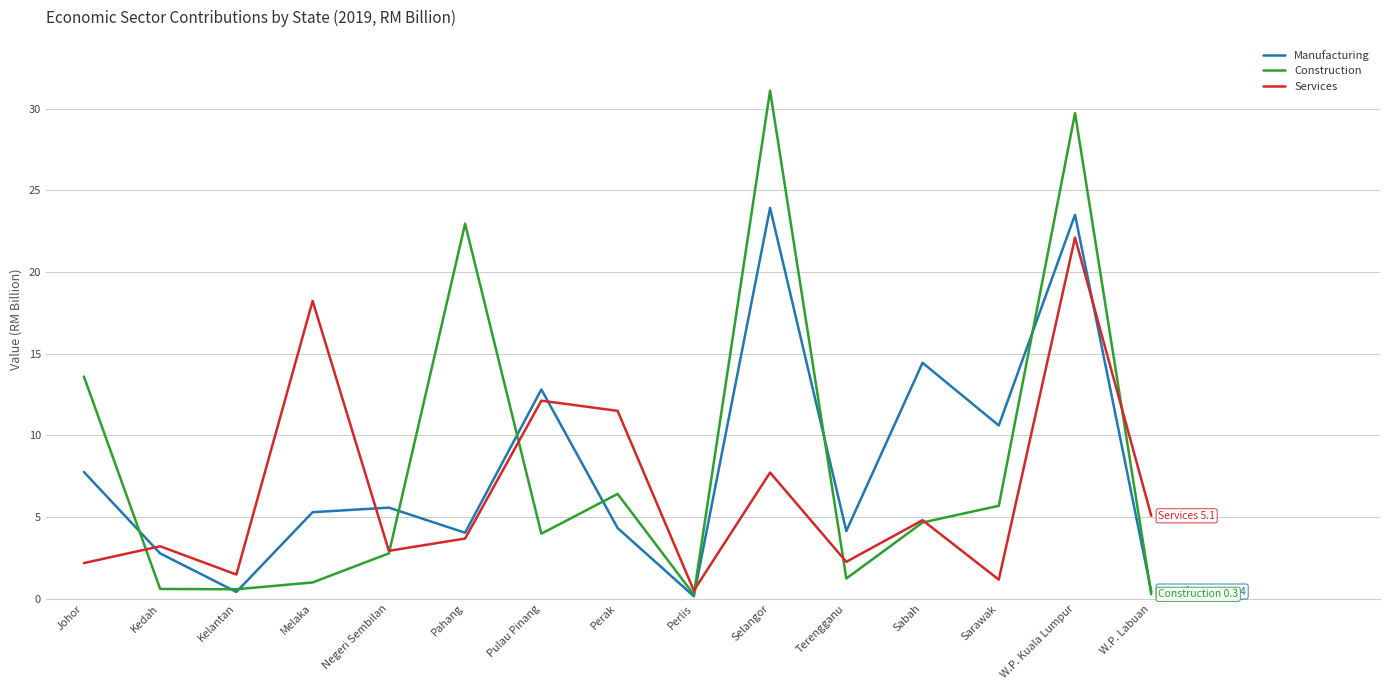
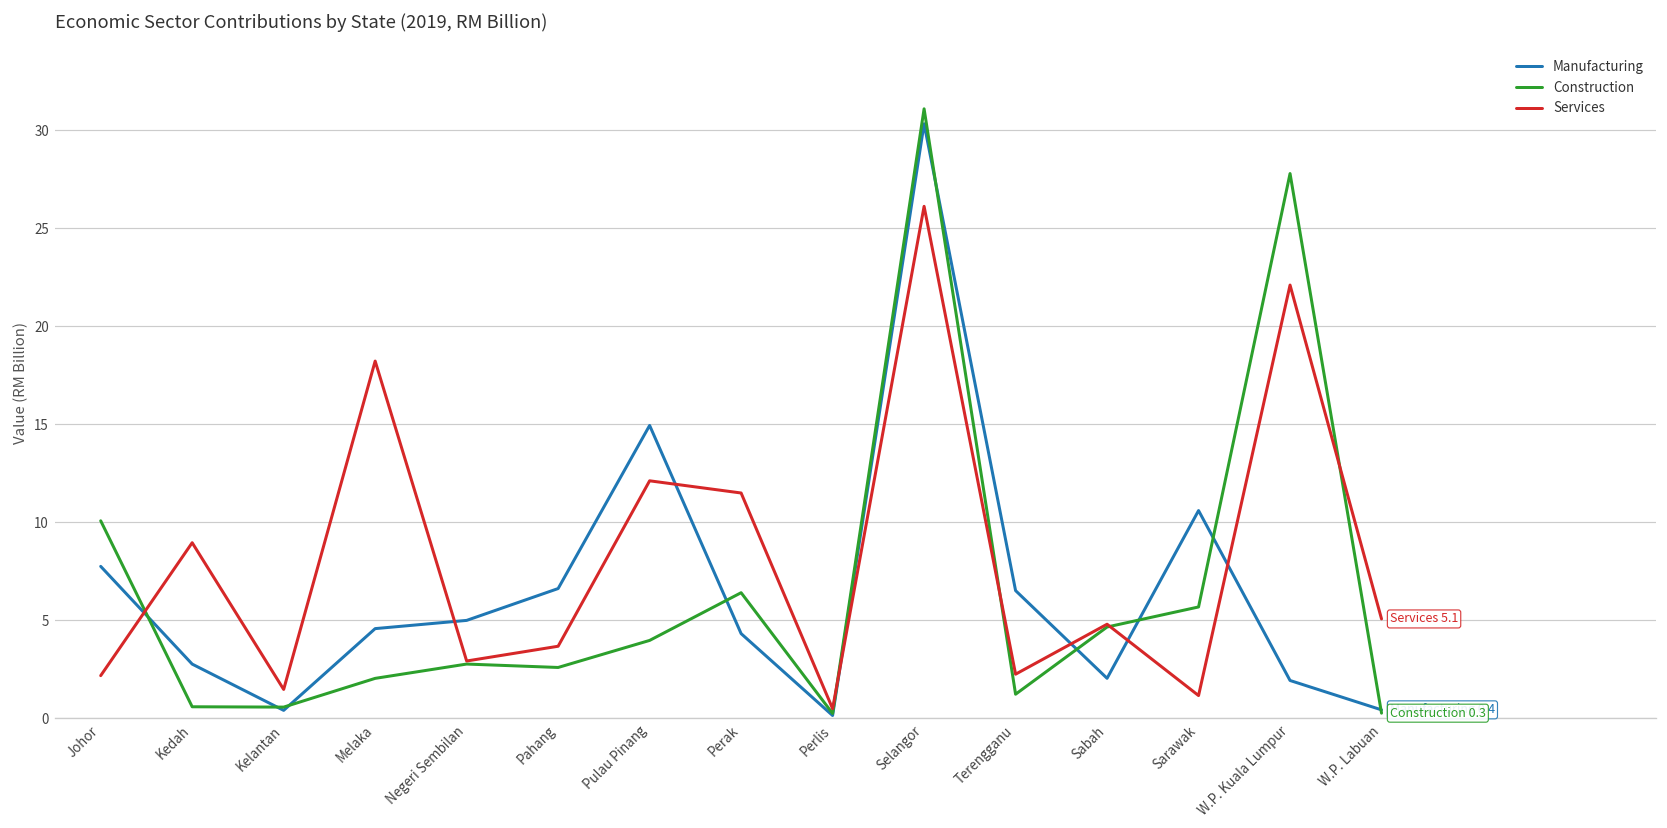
Construction, Johor: 13.6 -> 10.1
Services, Kedah: 3.2 -> 9.0
Manufacturing, Melaka: 5.3 -> 4.6
Construction, Melaka: 1.0 -> 2.0
Manufacturing, Negeri Sembilan: 5.6 -> 5.0
Manufacturing, Pahang: 4.0 -> 6.6
Construction, Pahang: 23.0 -> 2.6
Manufacturing, Pulau Pinang: 12.8 -> 14.9
Manufacturing, Selangor: 23.9 -> 30.3
Services, Selangor: 7.7 -> 26.1
Manufacturing, Terengganu: 4.1 -> 6.5
Manufacturing, Sabah: 14.4 -> 2.0
Manufacturing, W.P. Kuala Lumpur: 23.5 -> 1.9
Construction, W.P. Kuala Lumpur: 29.7 -> 27.8
